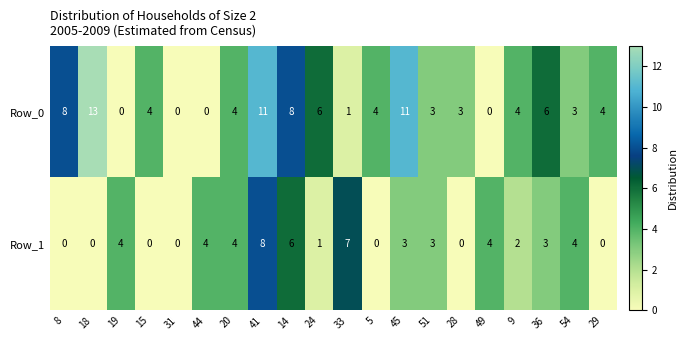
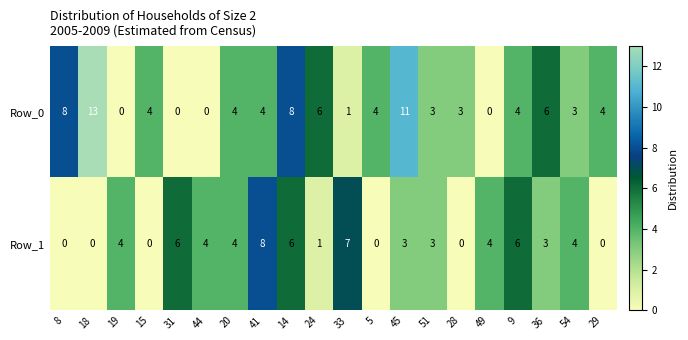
Row_0, 41: 11 -> 4
Row_1, 31: 0 -> 6
Row_1, 9: 2 -> 6
